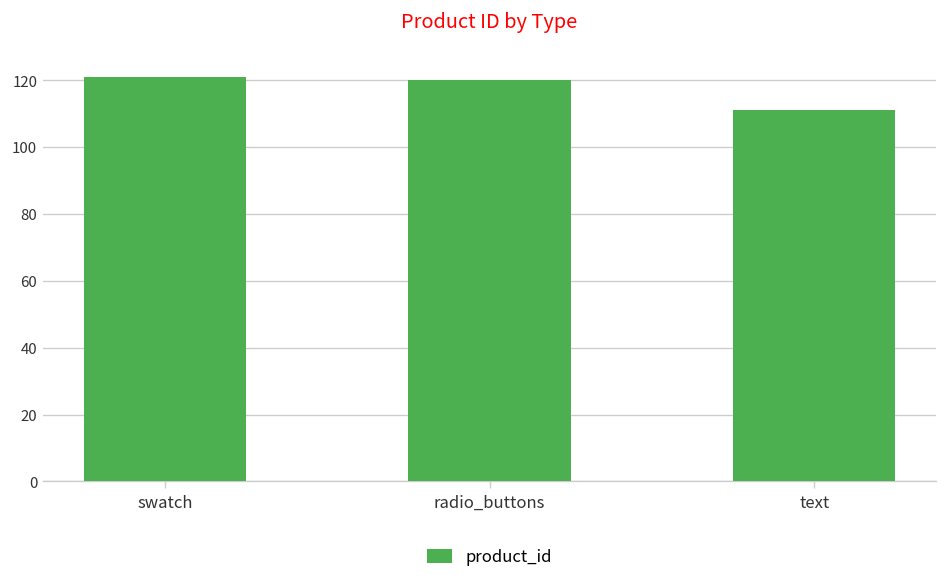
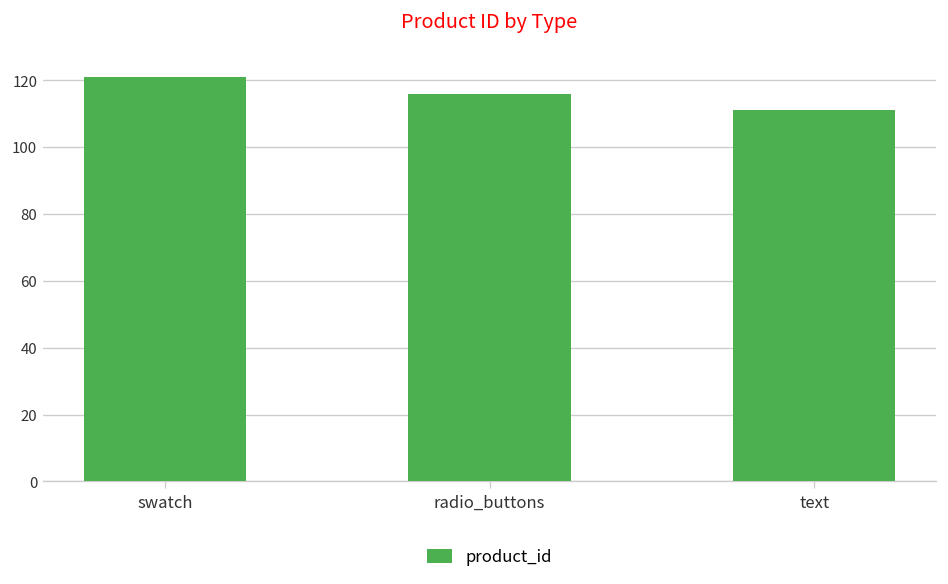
radio_buttons: 120 -> 116
